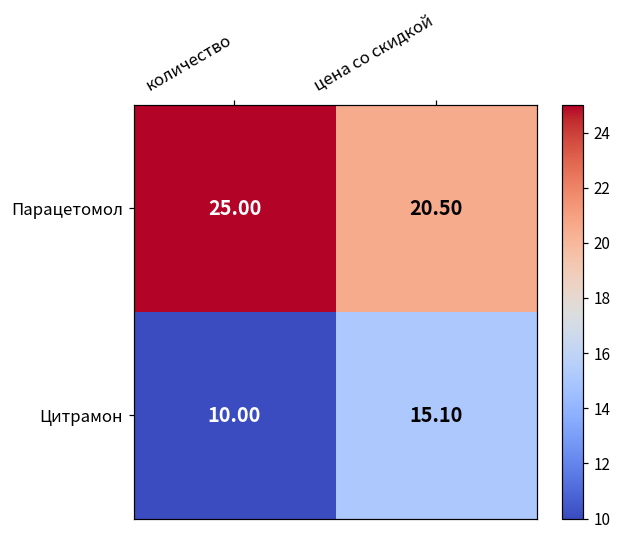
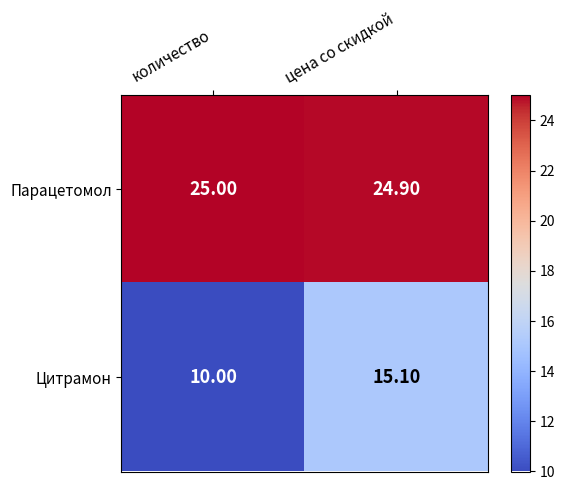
Парацетомол, цена со скидкой: 20.50 -> 24.90
